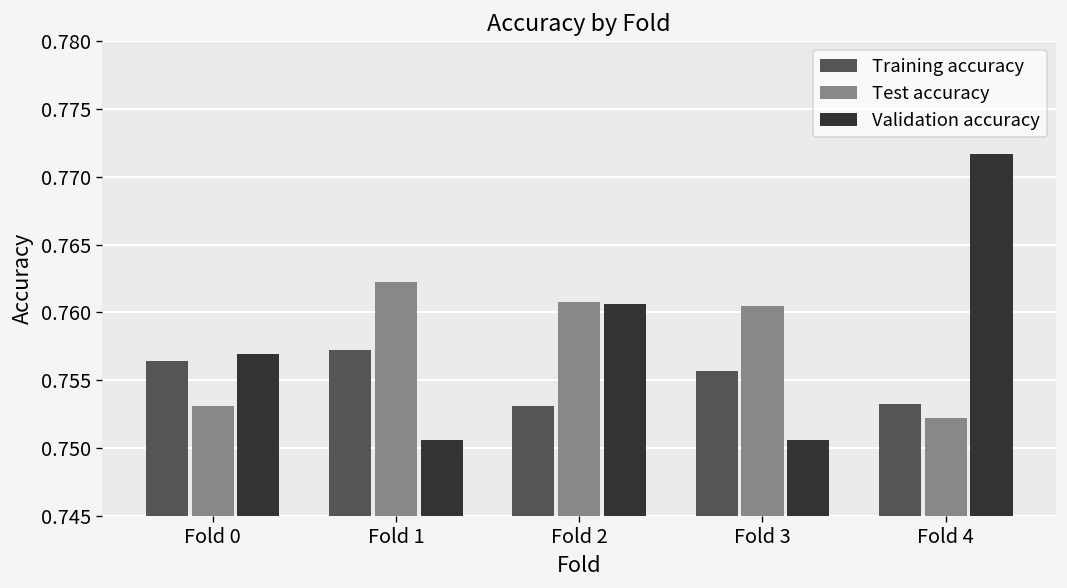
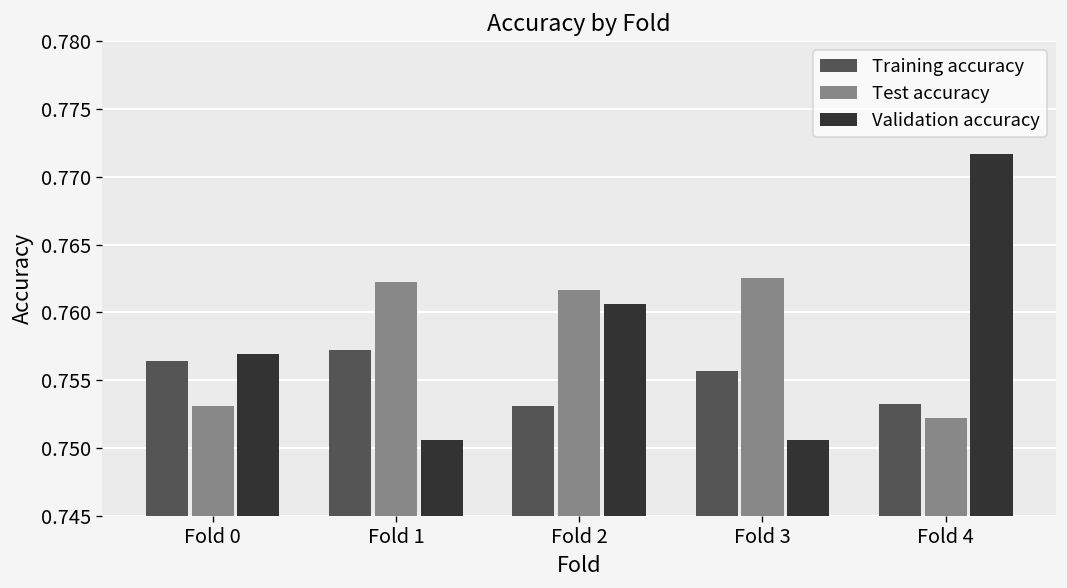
Test accuracy, Fold 2: 0.7607 -> 0.7616
Test accuracy, Fold 3: 0.7604 -> 0.7625
